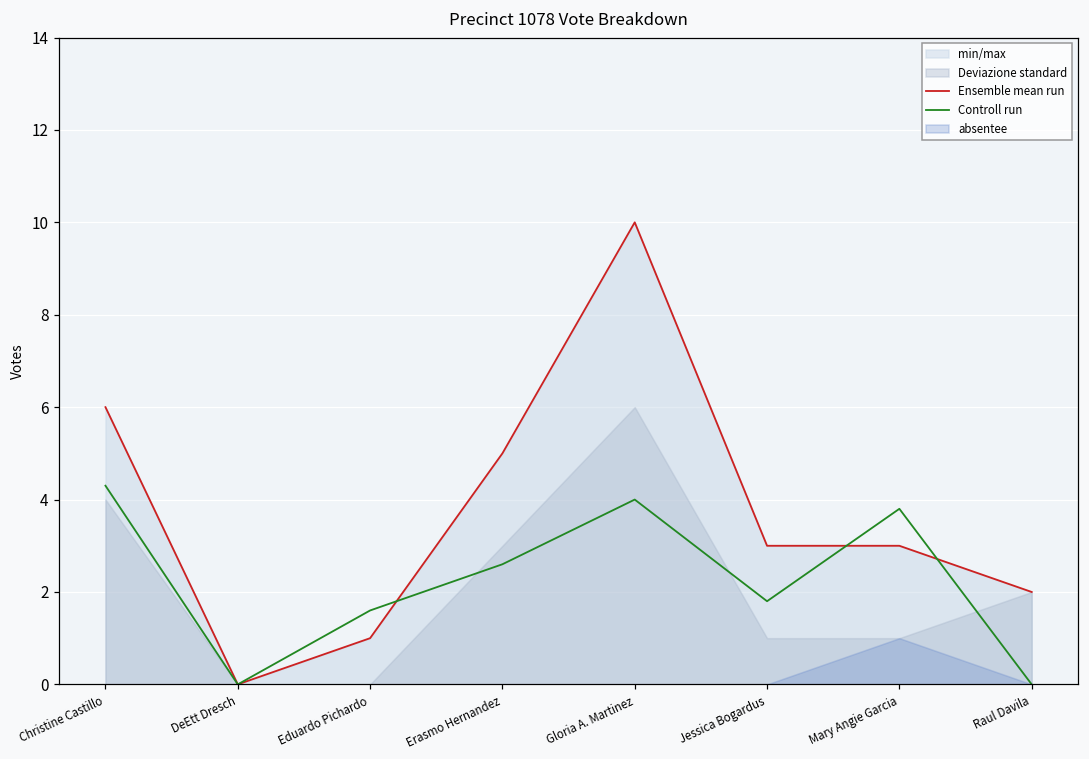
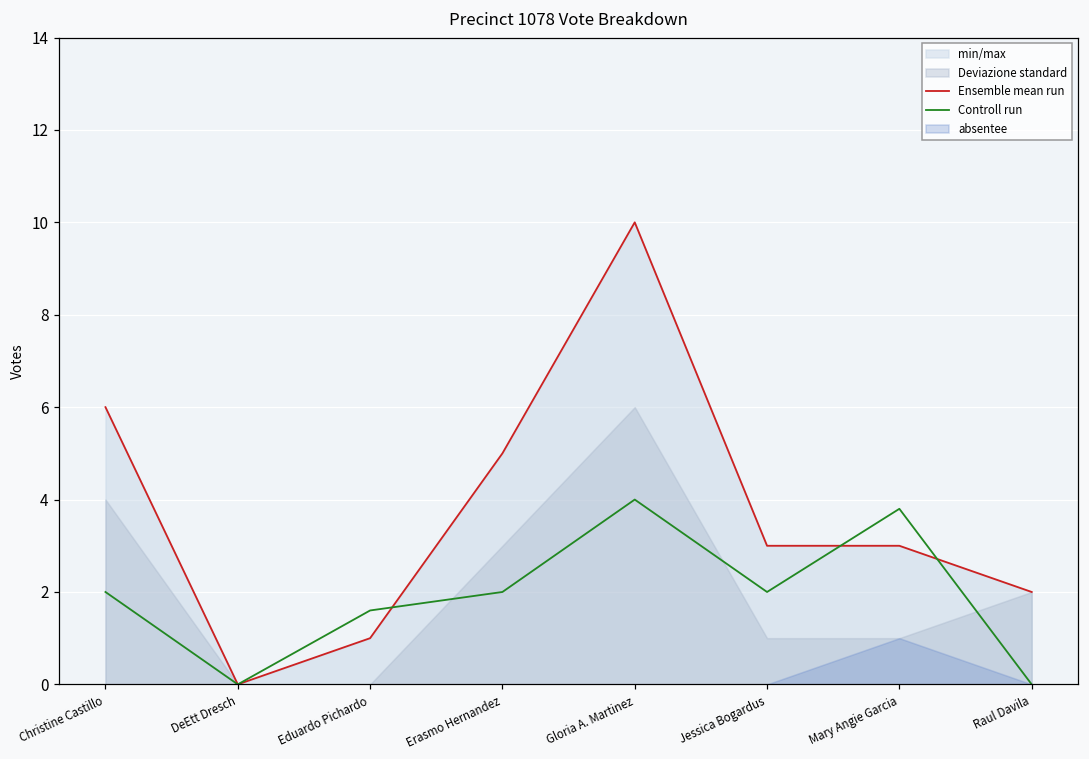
Controll run, Christine Castillo: 4.3 -> 2.0
Controll run, Erasmo Hernandez: 2.6 -> 2.0
Controll run, Jessica Bogardus: 1.8 -> 2.0
